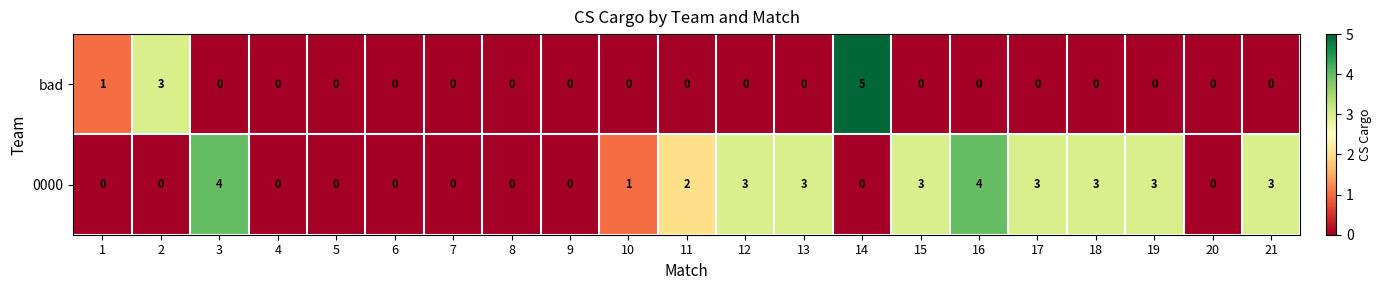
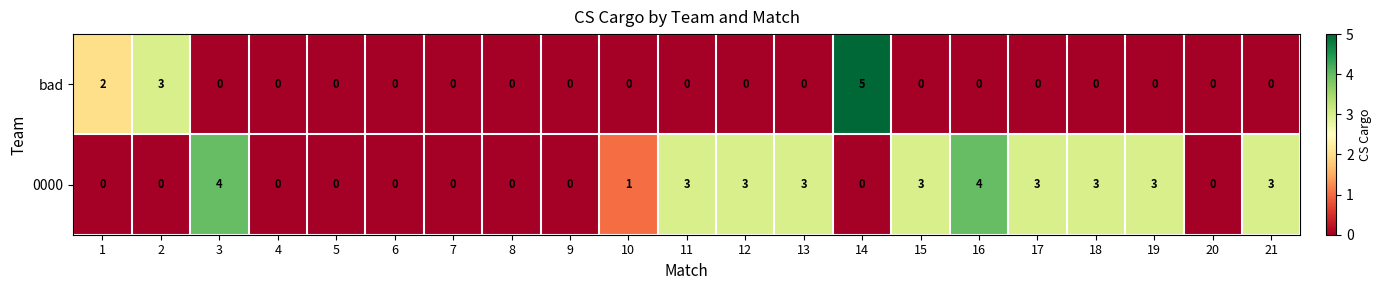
bad, 1: 1 -> 2
0000, 11: 2 -> 3
